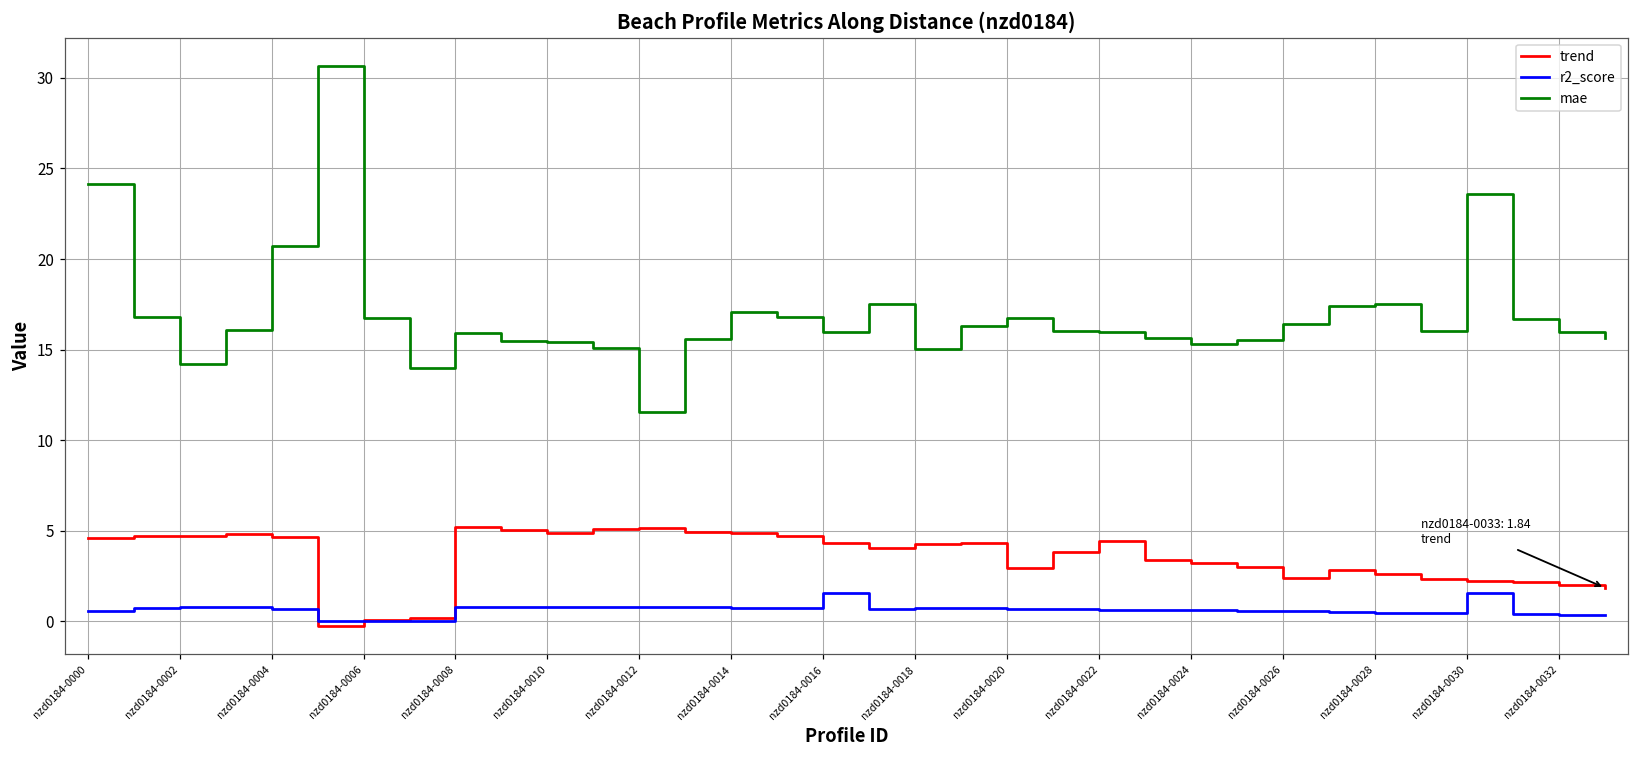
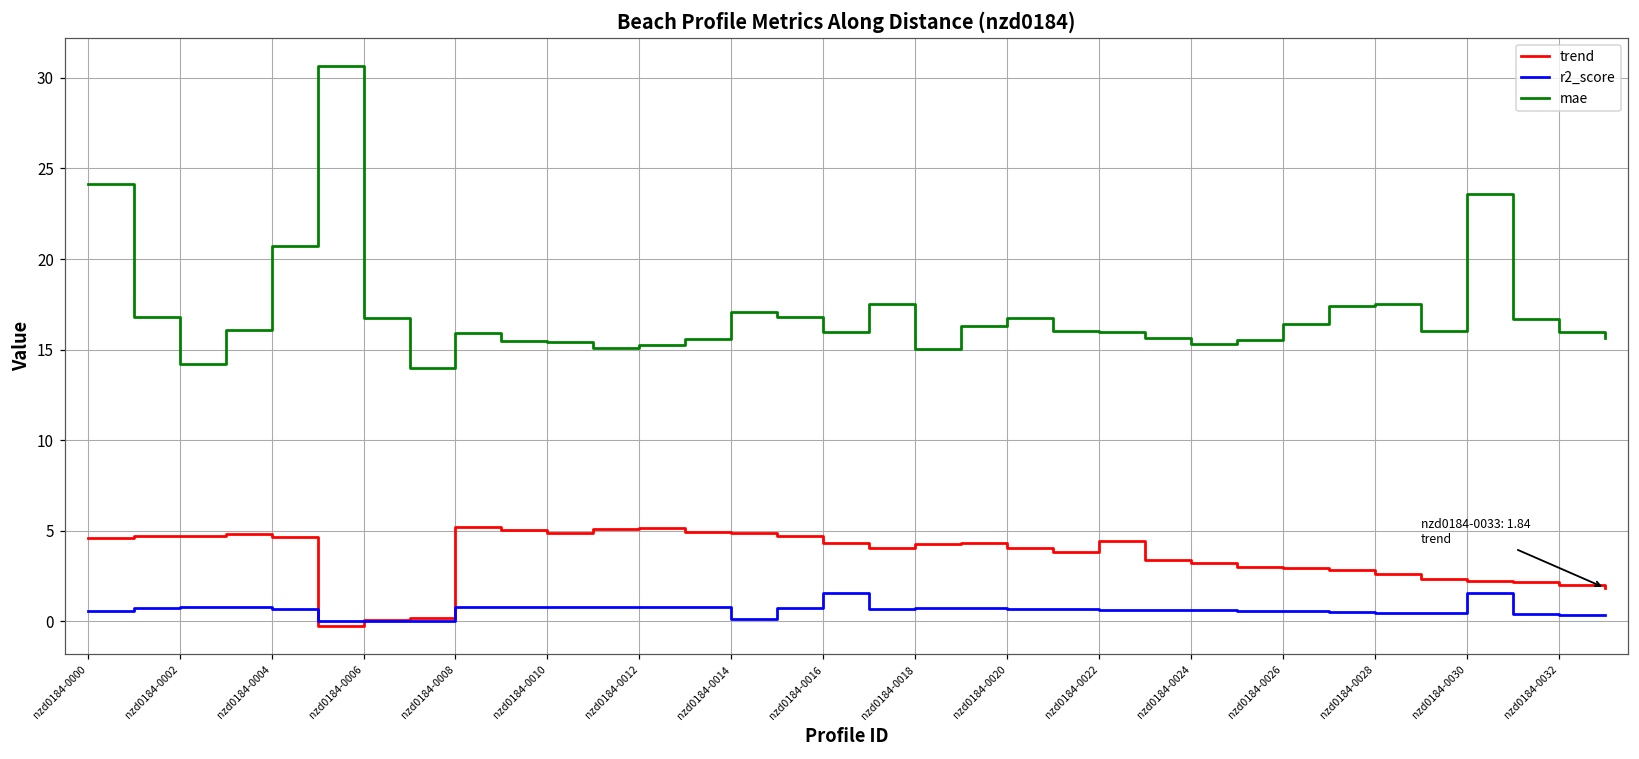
mae, nzd0184-0012: 11.5 -> 15.2
r2_score, nzd0184-0014: 0.8 -> 0.1
trend, nzd0184-0020: 2.9 -> 4.0
trend, nzd0184-0026: 2.4 -> 2.9
